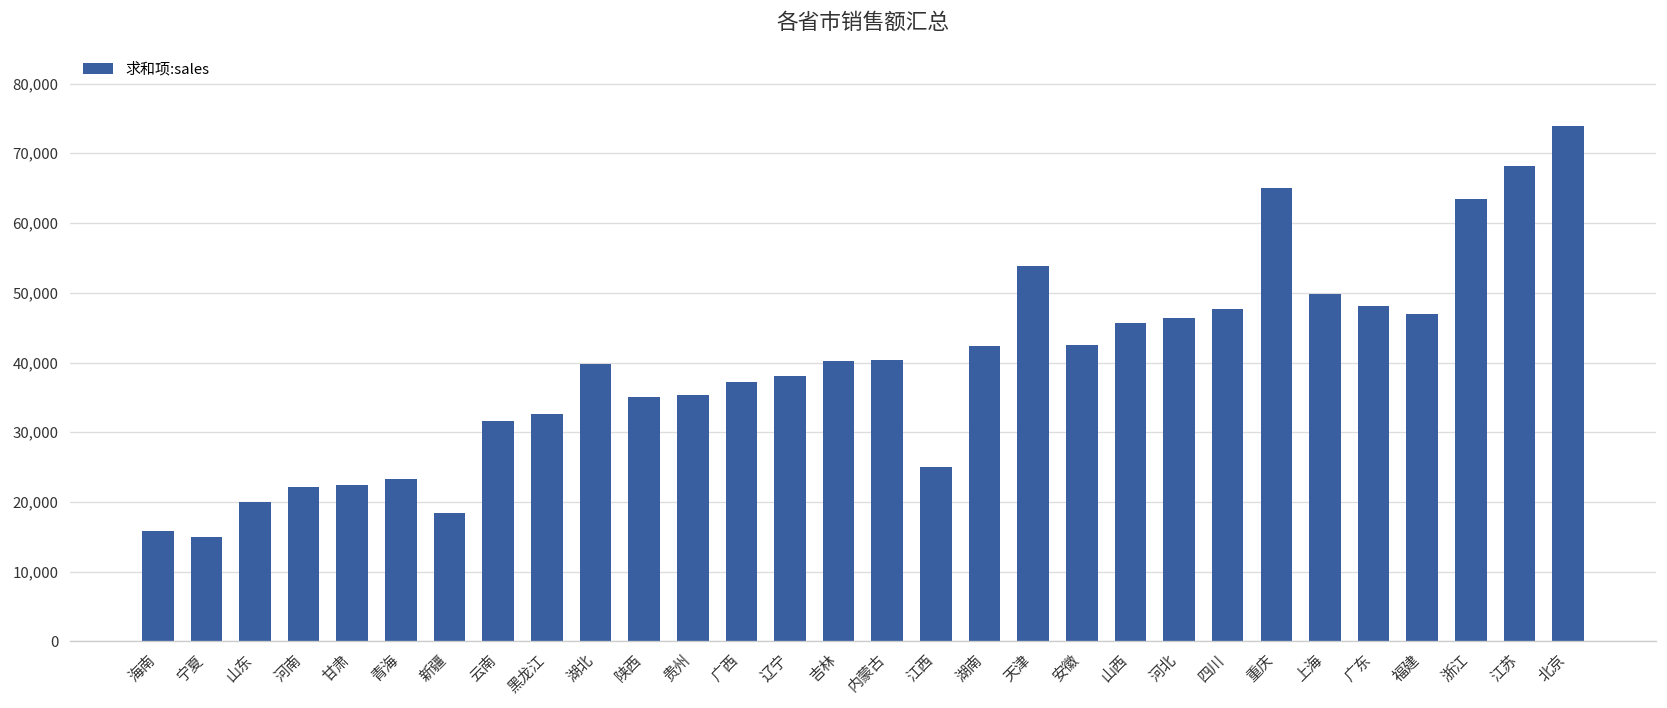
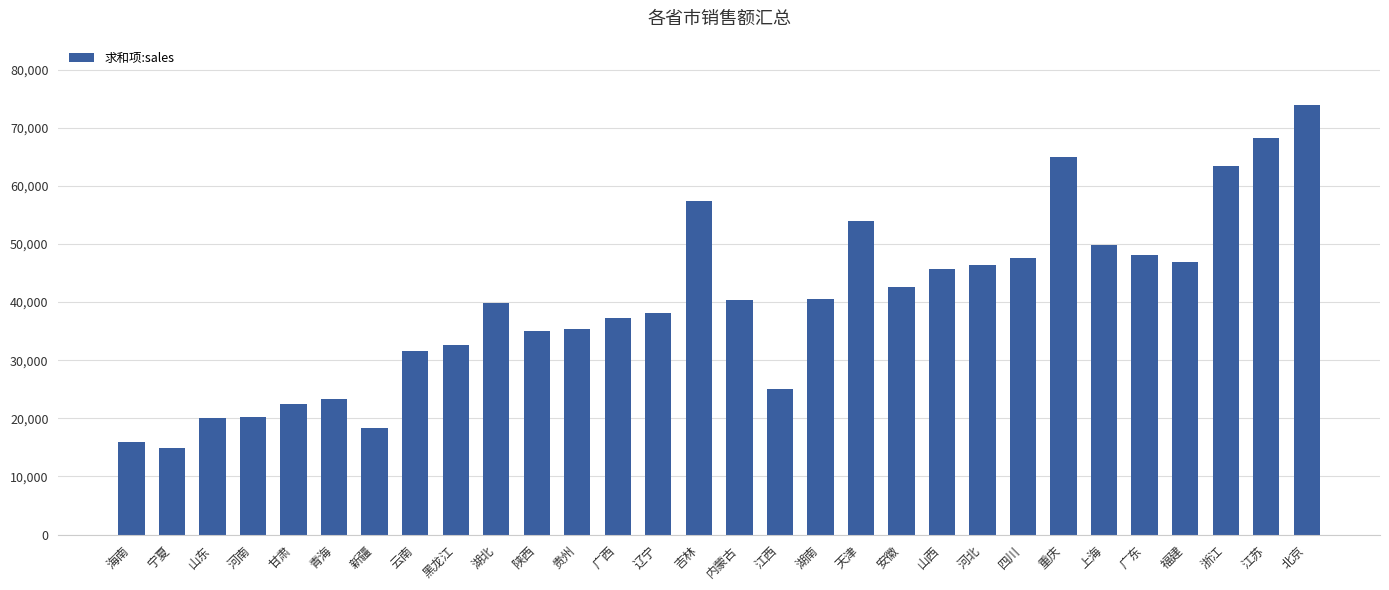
河南: 22,000 -> 20,000
吉林: 40,000 -> 57,000
湖南: 42,000 -> 40,000
